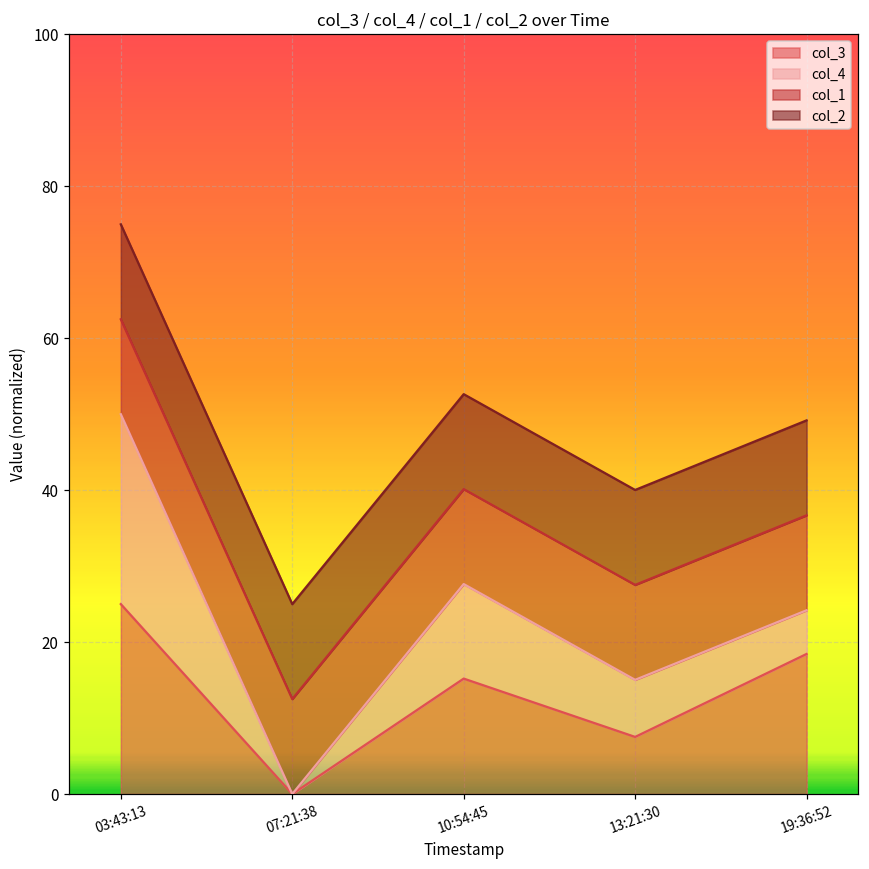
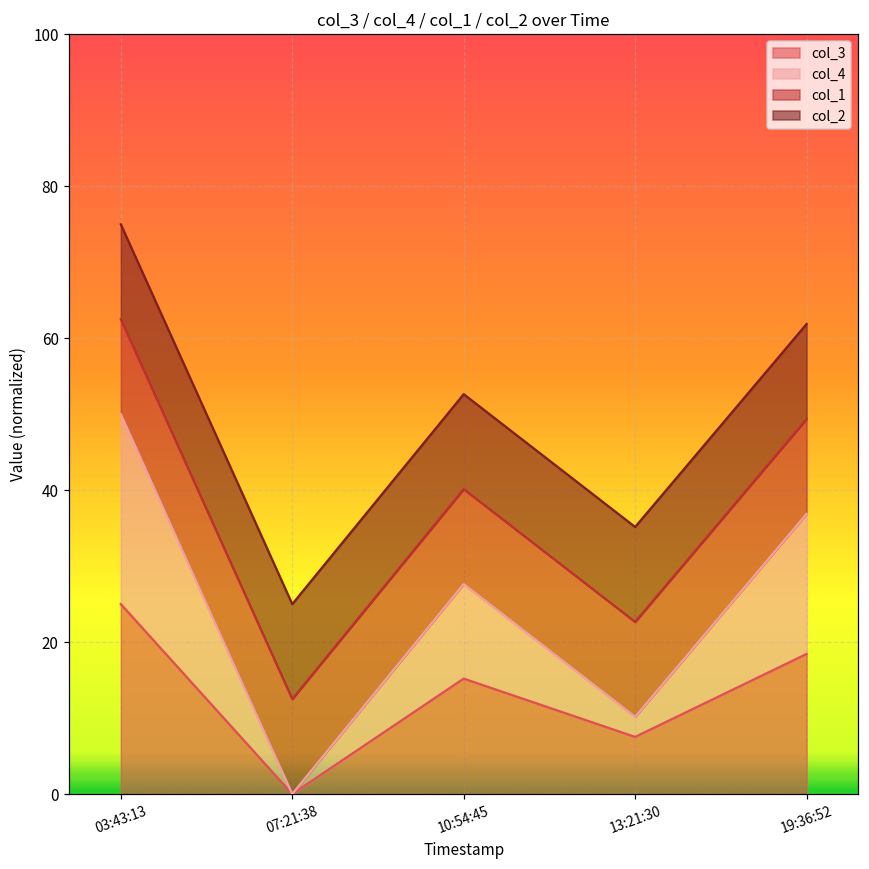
col_4, 13:21:30: 8 -> 3
col_4, 19:36:52: 6 -> 18
